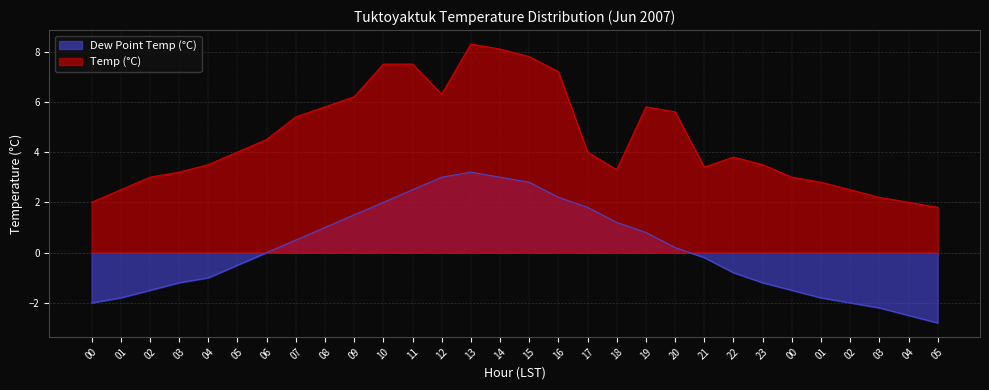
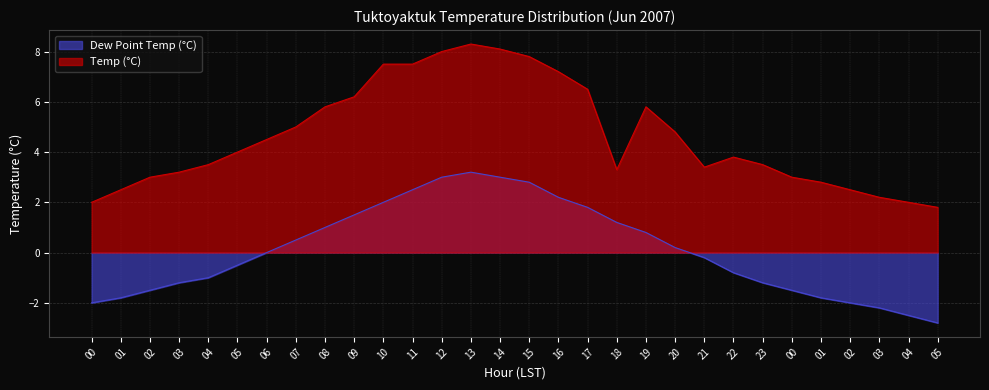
Temp (°C), 07: 5.4 -> 5.0
Temp (°C), 12: 6.3 -> 8.0
Temp (°C), 17: 4.0 -> 6.5
Temp (°C), 20: 5.6 -> 4.8
